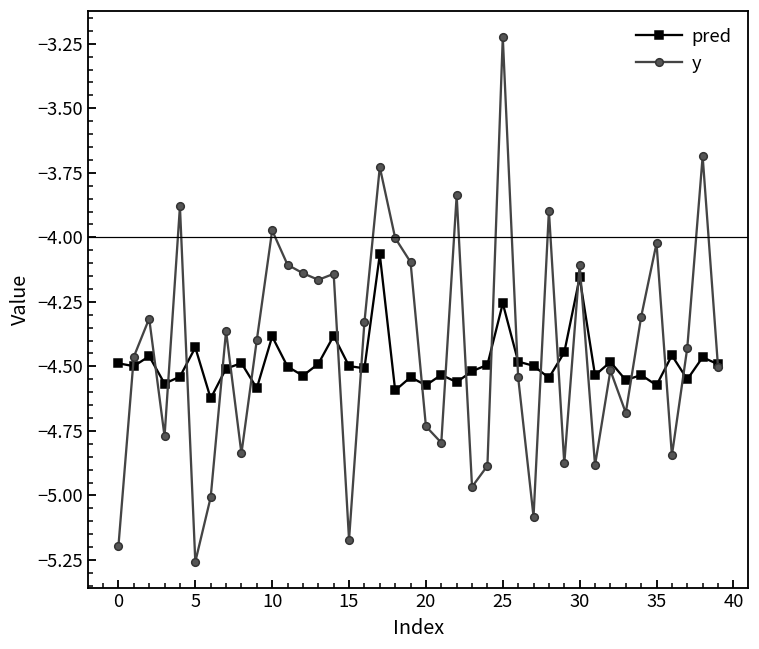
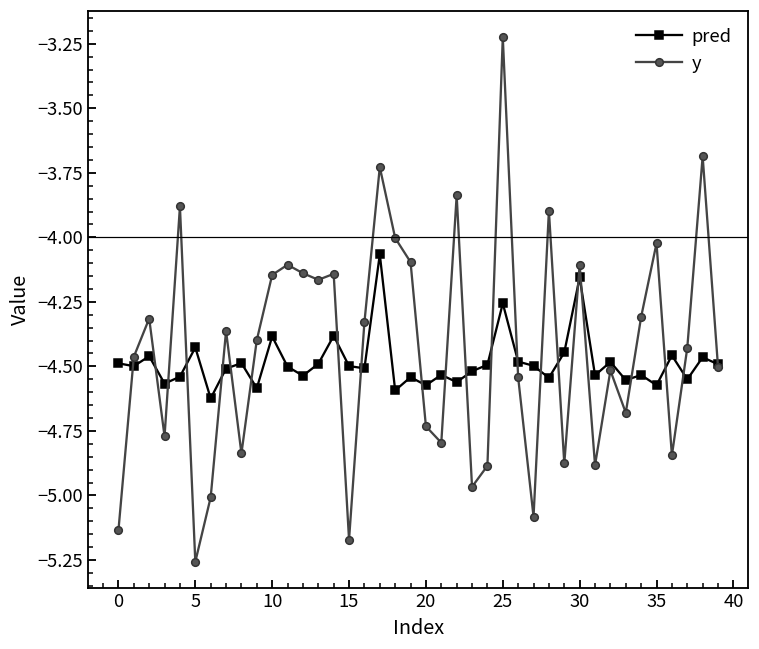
y, 0: -5.20 -> -5.14
y, 10: -3.97 -> -4.15
